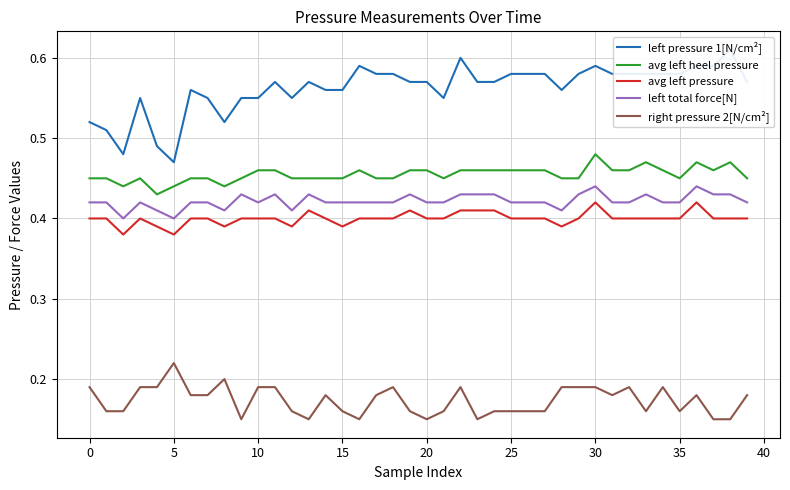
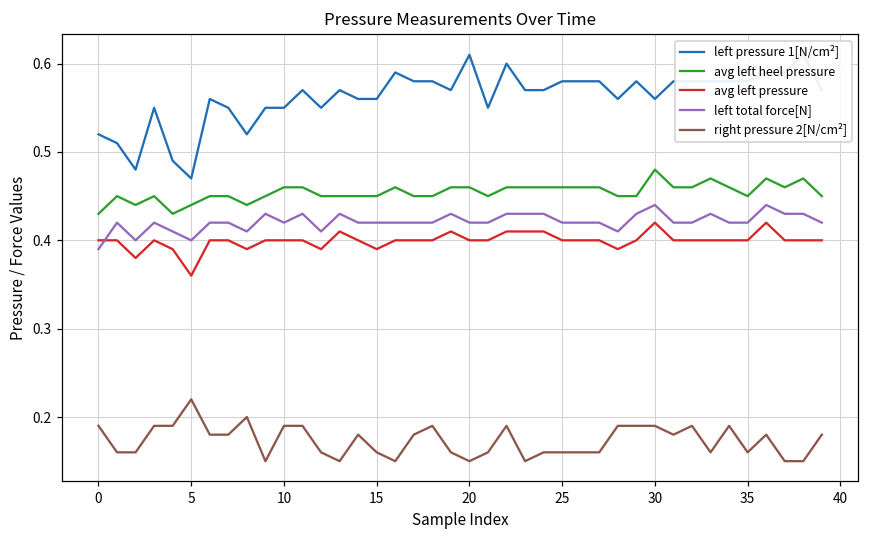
avg left heel pressure, 0: 0.45 -> 0.43
left total force[N], 0: 0.42 -> 0.39
avg left pressure, 5: 0.38 -> 0.36
left pressure 1[N/cm²], 20: 0.57 -> 0.61
left pressure 1[N/cm²], 30: 0.59 -> 0.56
